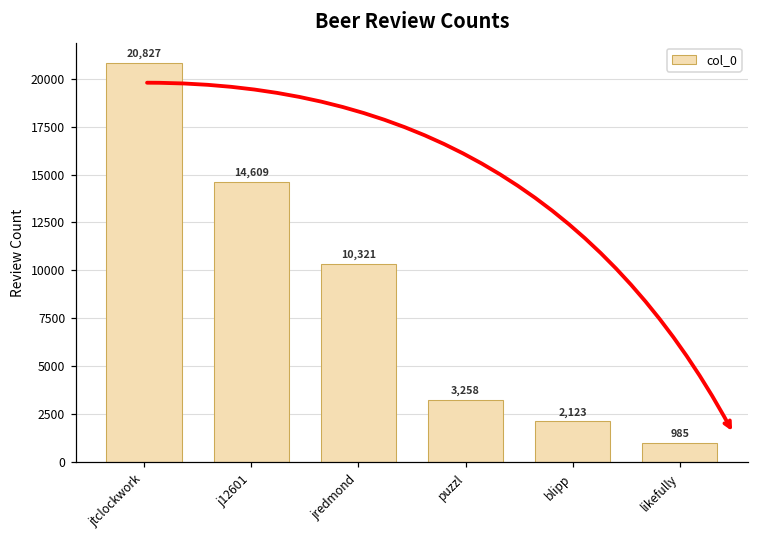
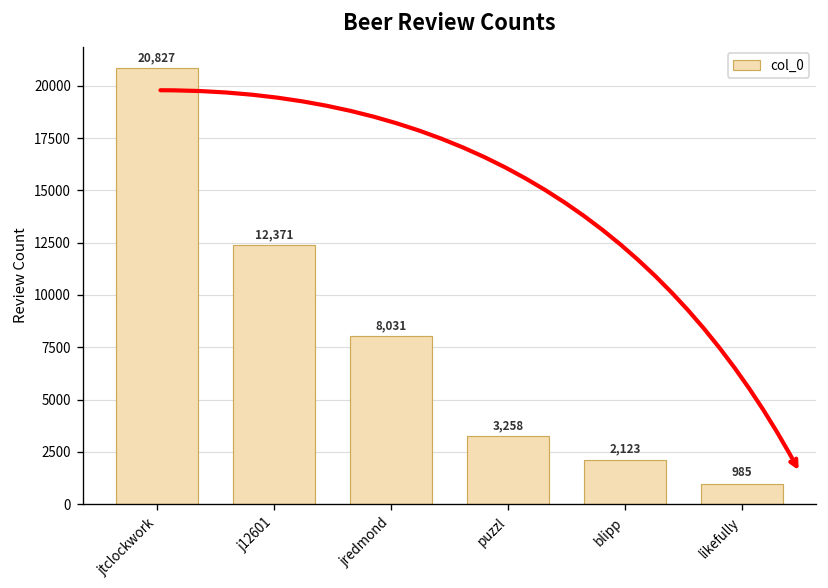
j12601: 14,609 -> 12,371
jredmond: 10,321 -> 8,031
